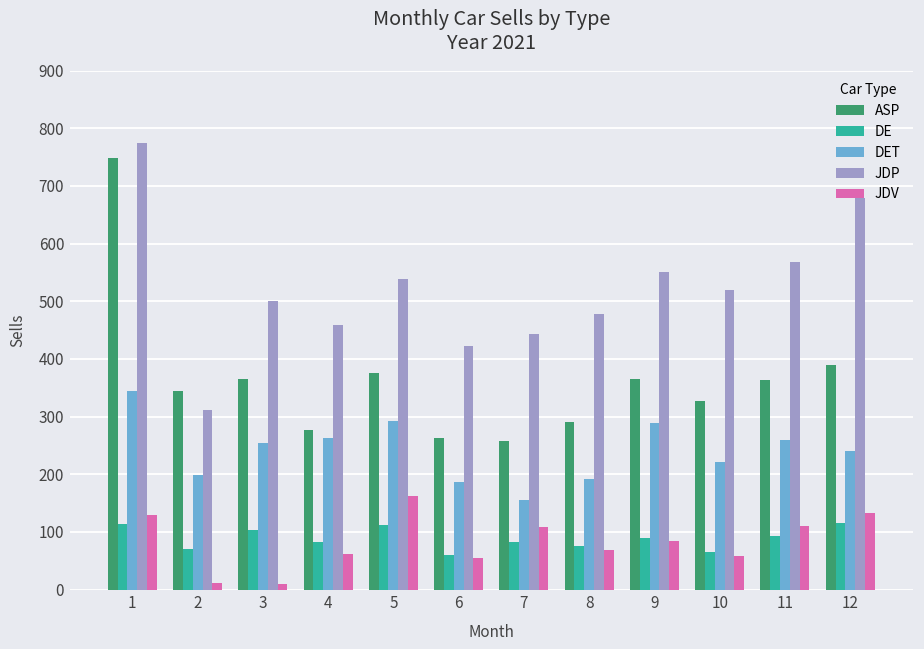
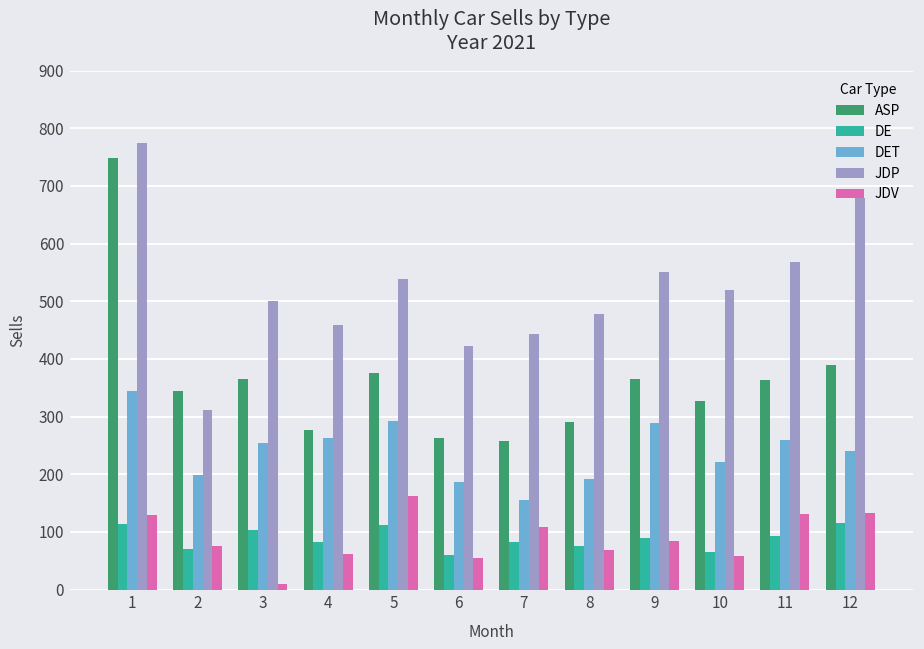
JDV, 2: 10 -> 80
JDV, 11: 110 -> 130
